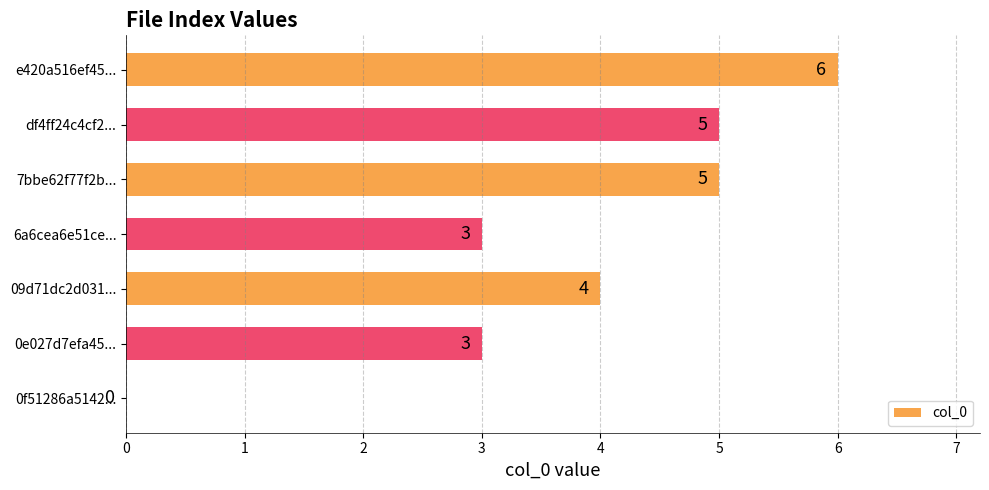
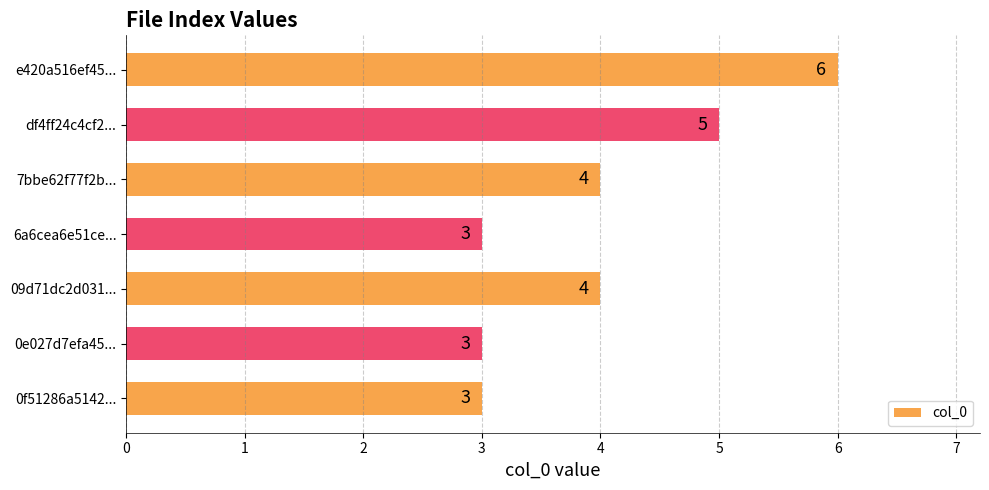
7bbe62f77f2b...: 5 -> 4
0f51286a5142...: 0 -> 3
